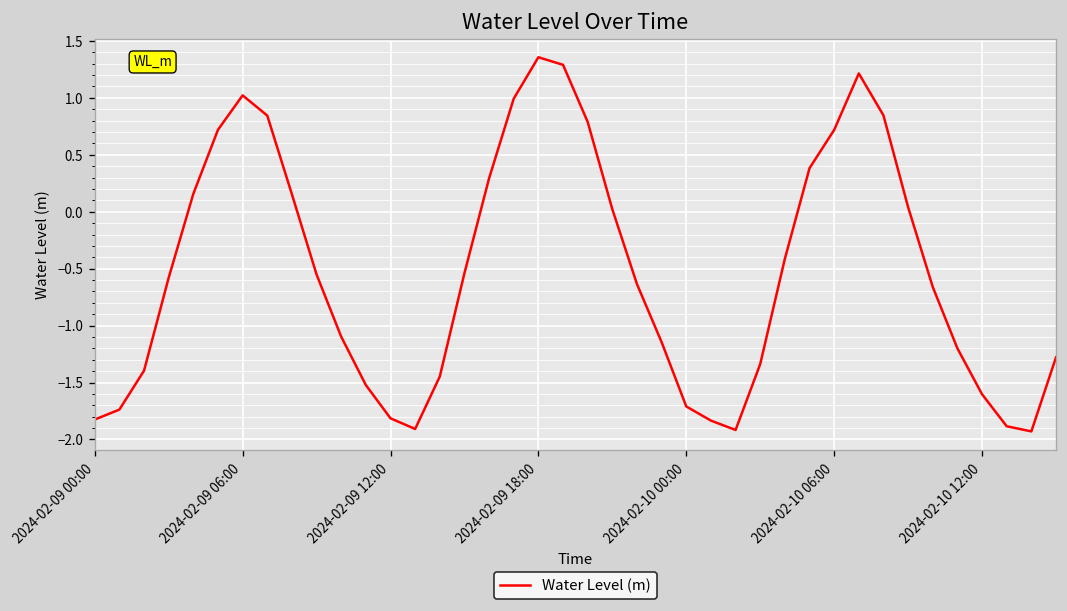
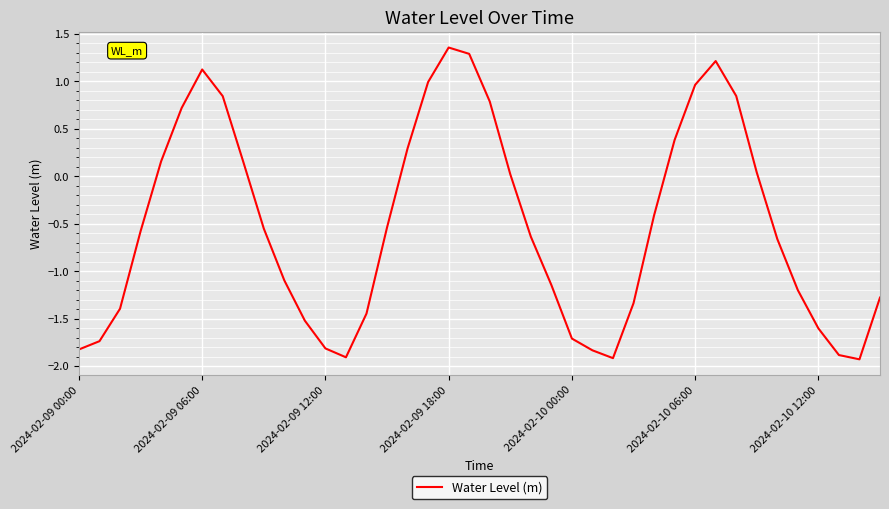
2024-02-09 06:00: 1.0 -> 1.1
2024-02-10 06:00: 0.7 -> 1.0
